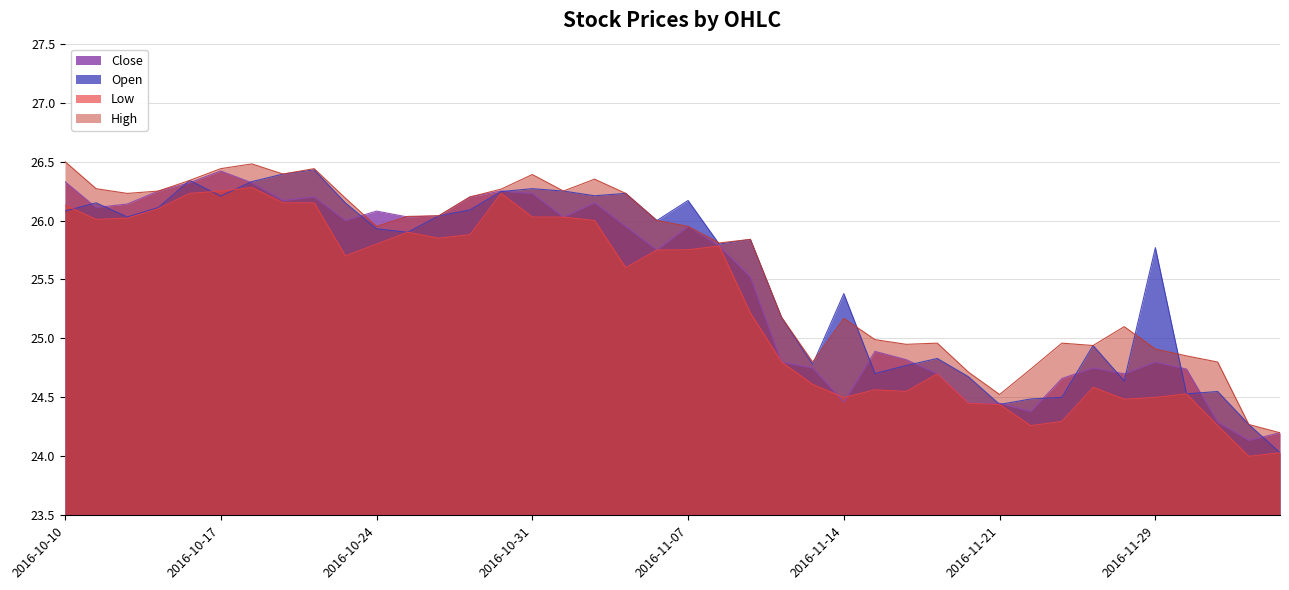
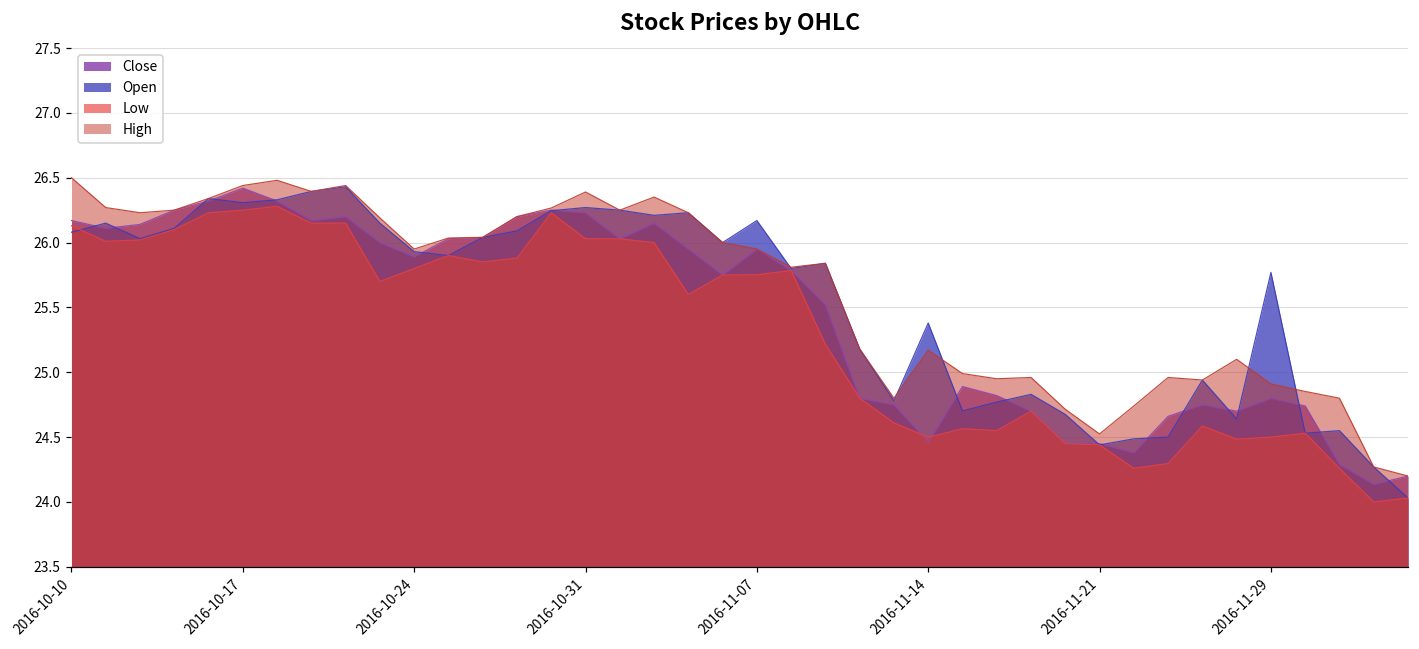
Close, 2016-10-10: 26.33 -> 26.17
Open, 2016-10-17: 26.21 -> 26.31
Close, 2016-10-24: 26.08 -> 25.89
